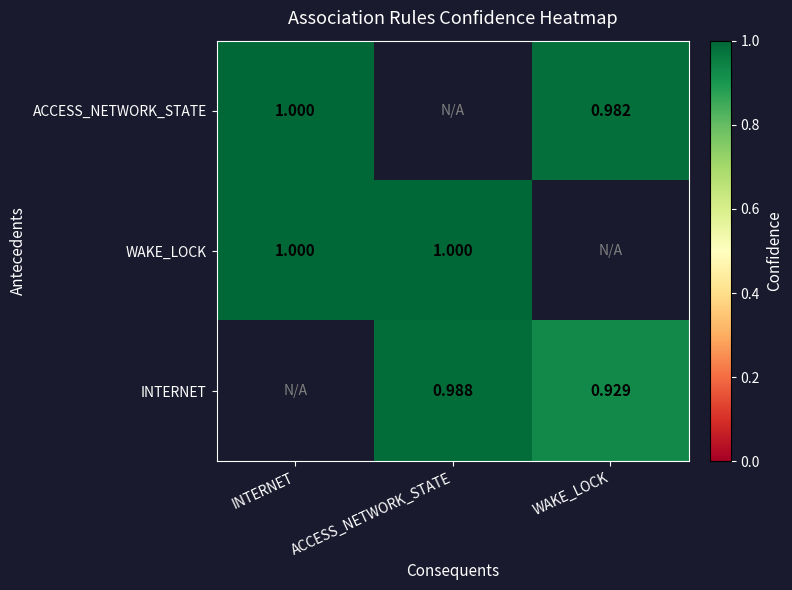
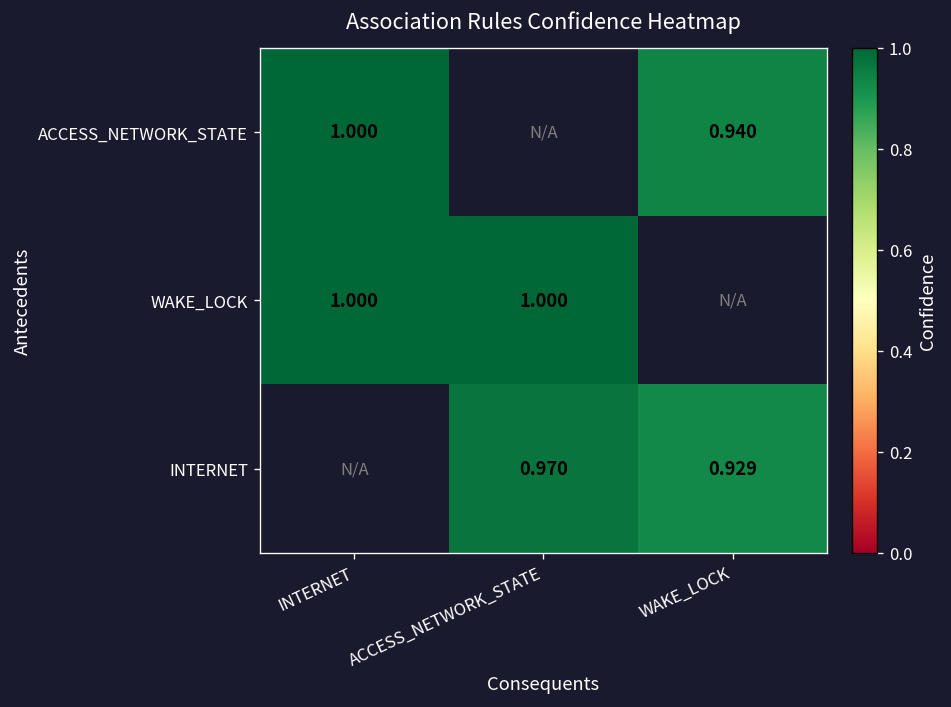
ACCESS_NETWORK_STATE, WAKE_LOCK: 0.982 -> 0.940
INTERNET, ACCESS_NETWORK_STATE: 0.988 -> 0.970
